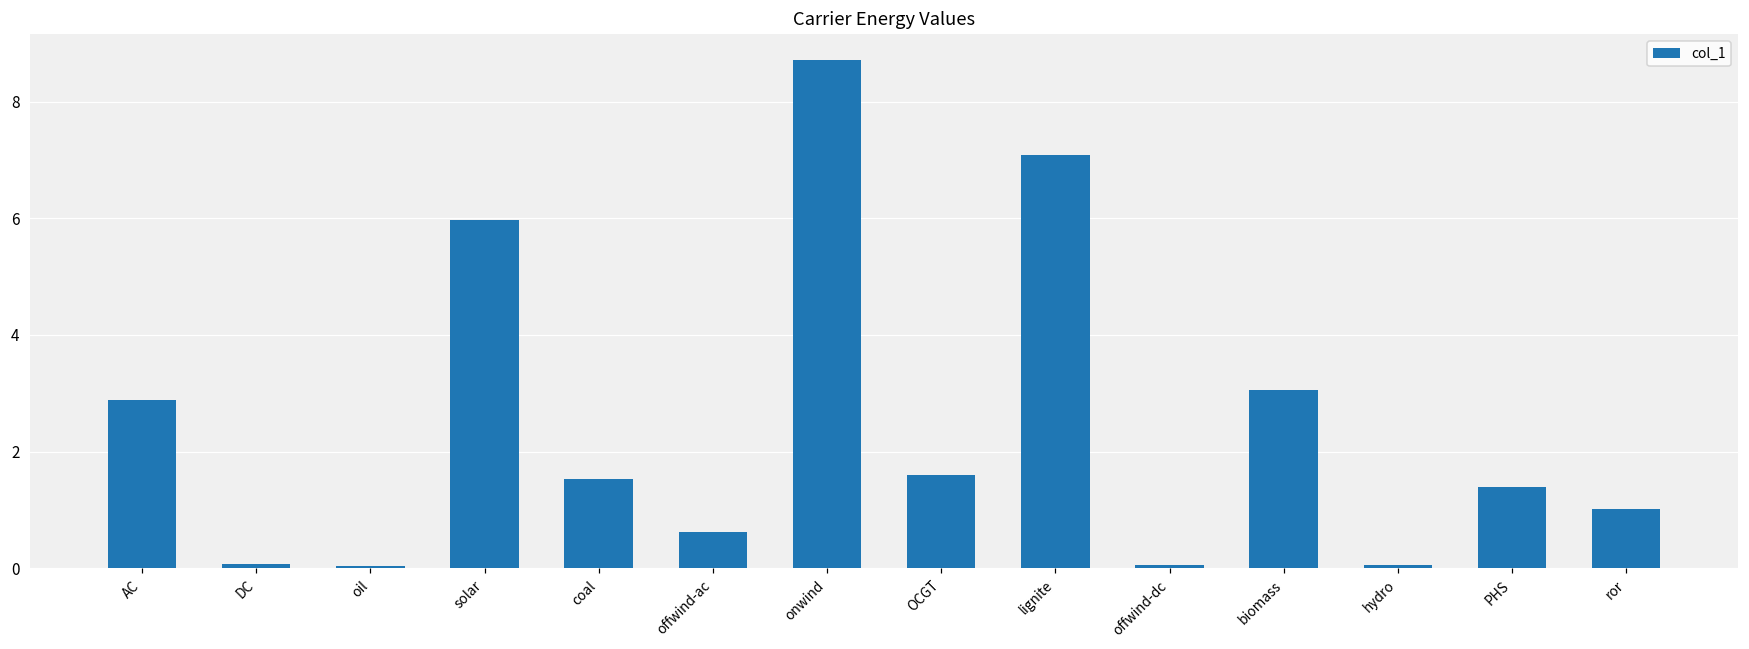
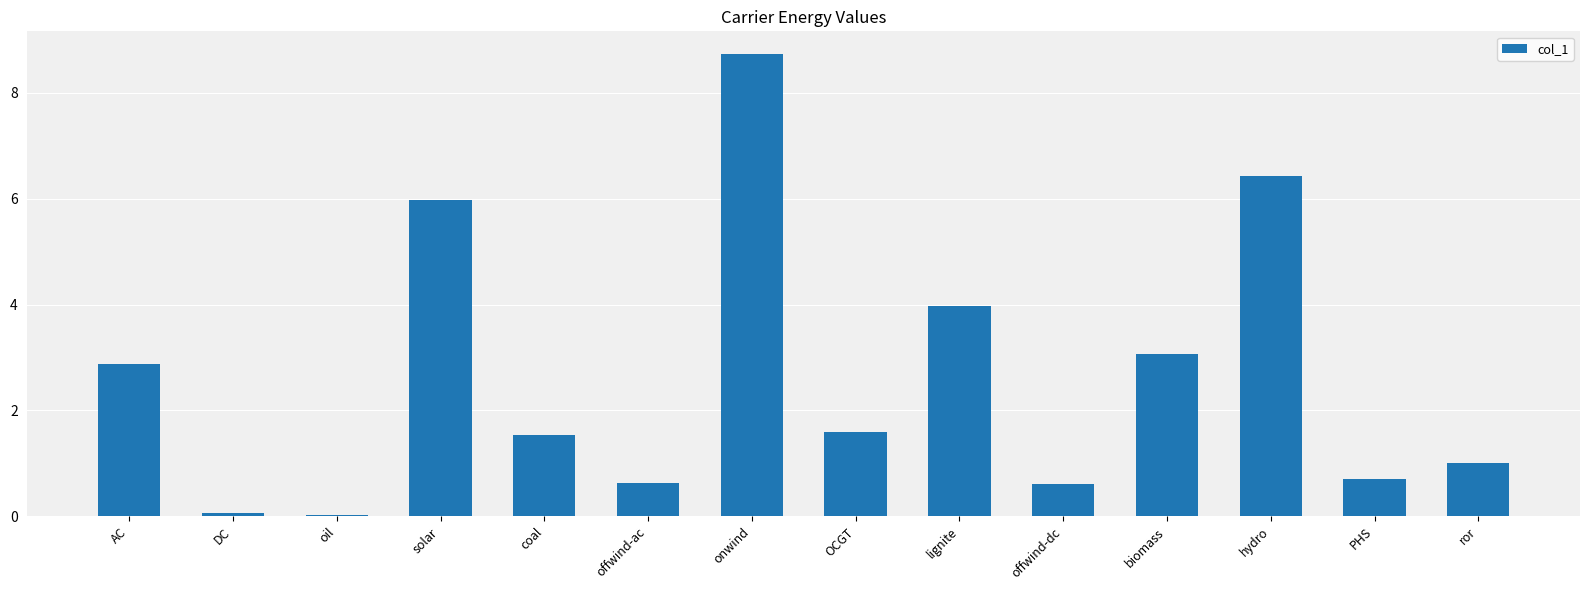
lignite: 7.1 -> 4.0
offwind-dc: 0.1 -> 0.6
hydro: 0.1 -> 6.4
PHS: 1.4 -> 0.7
